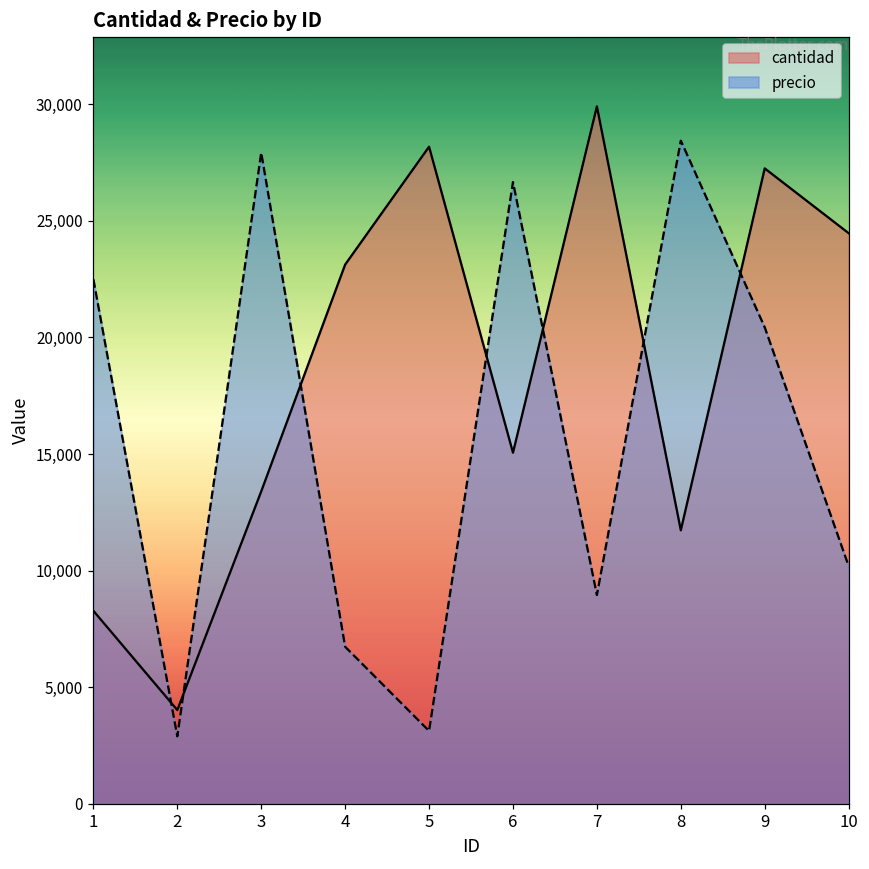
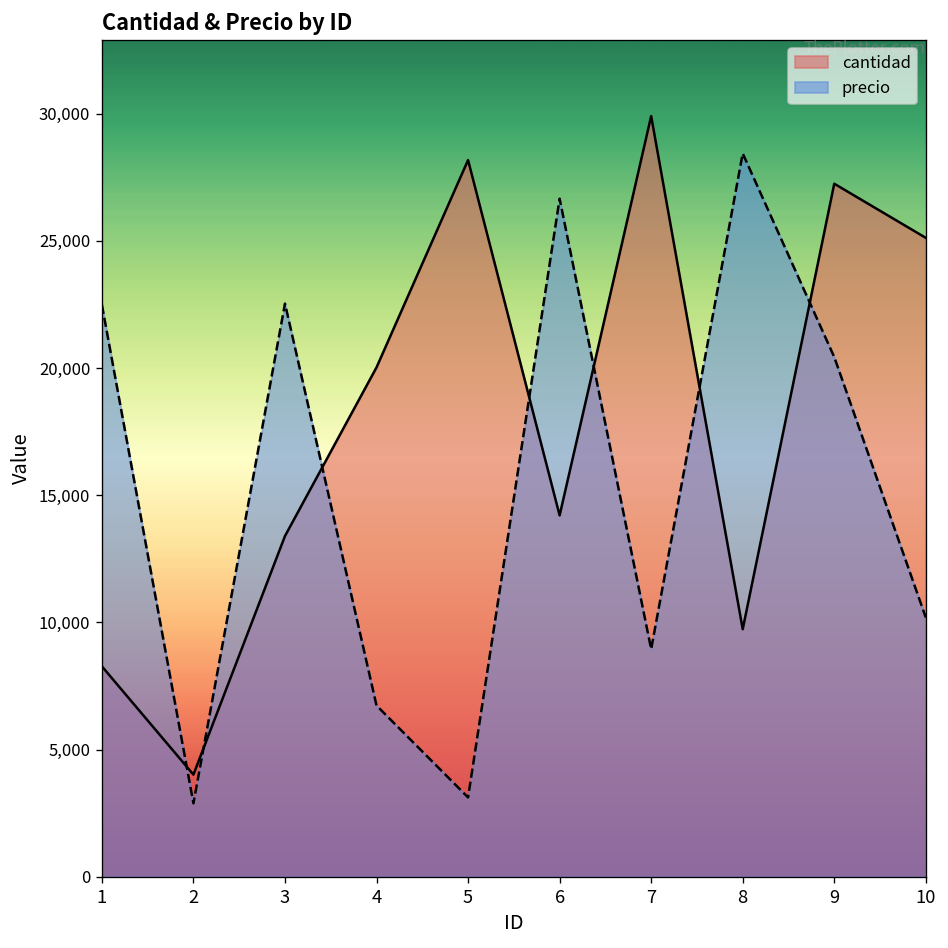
precio, 3: 27,900 -> 22,500
cantidad, 4: 23,100 -> 20,000
cantidad, 6: 15,100 -> 14,200
cantidad, 8: 11,700 -> 9,700
cantidad, 10: 24,500 -> 25,100
